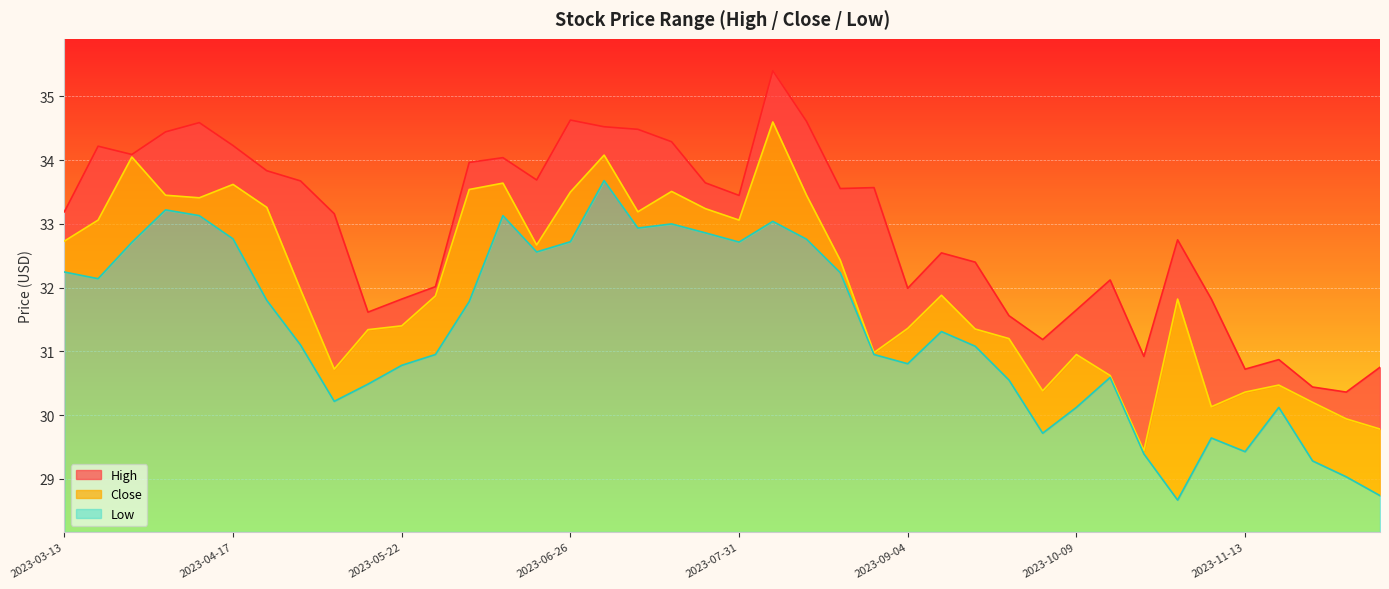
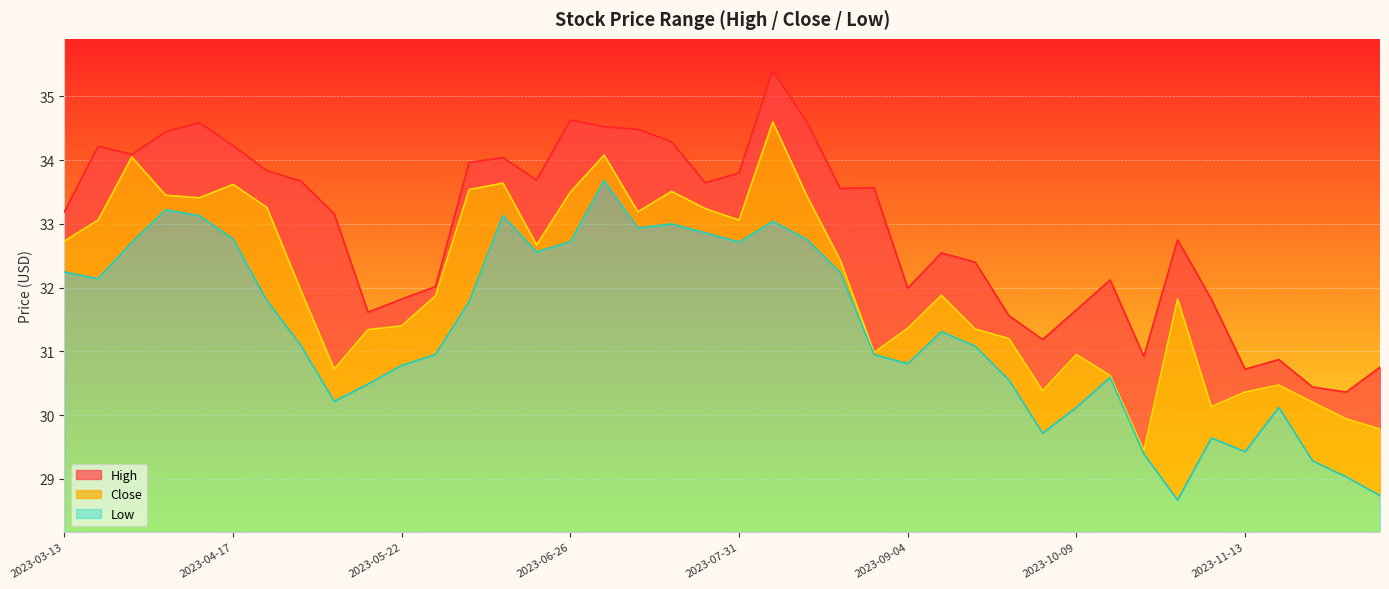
High, 2023-07-31: 33.4 -> 33.8
